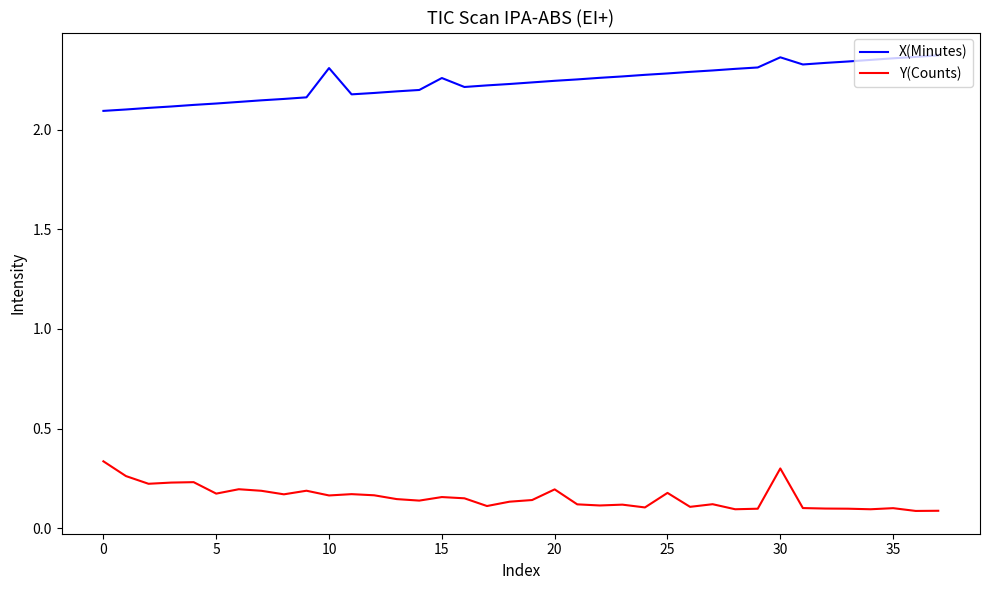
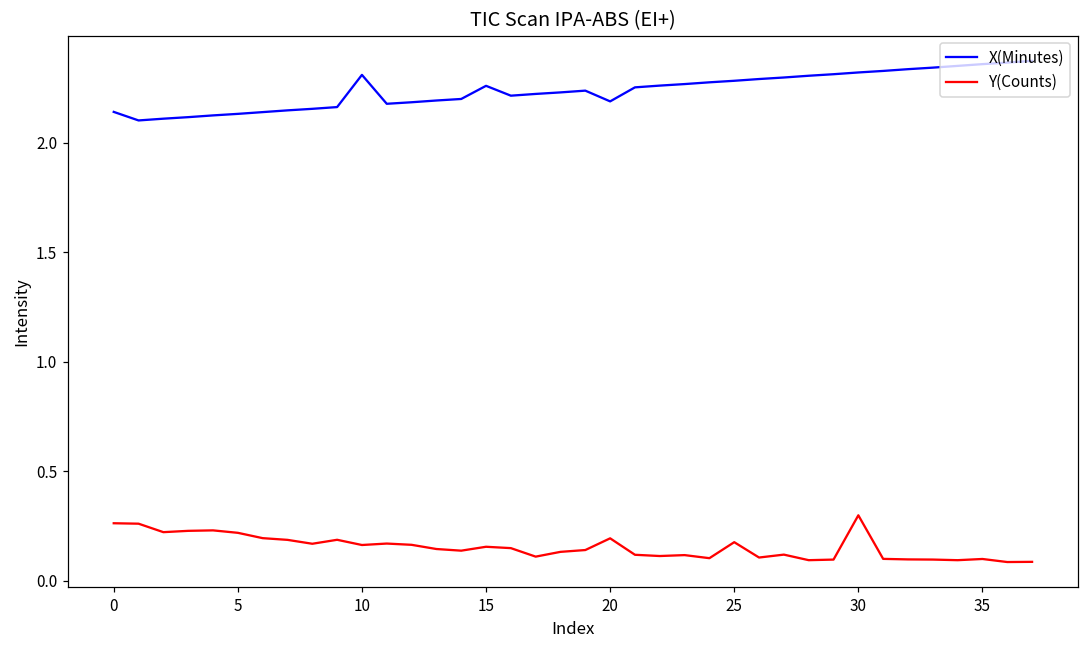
X(Minutes), 0: 2.10 -> 2.14
Y(Counts), 0: 0.34 -> 0.26
Y(Counts), 5: 0.17 -> 0.22
X(Minutes), 20: 2.25 -> 2.19
X(Minutes), 30: 2.36 -> 2.32
